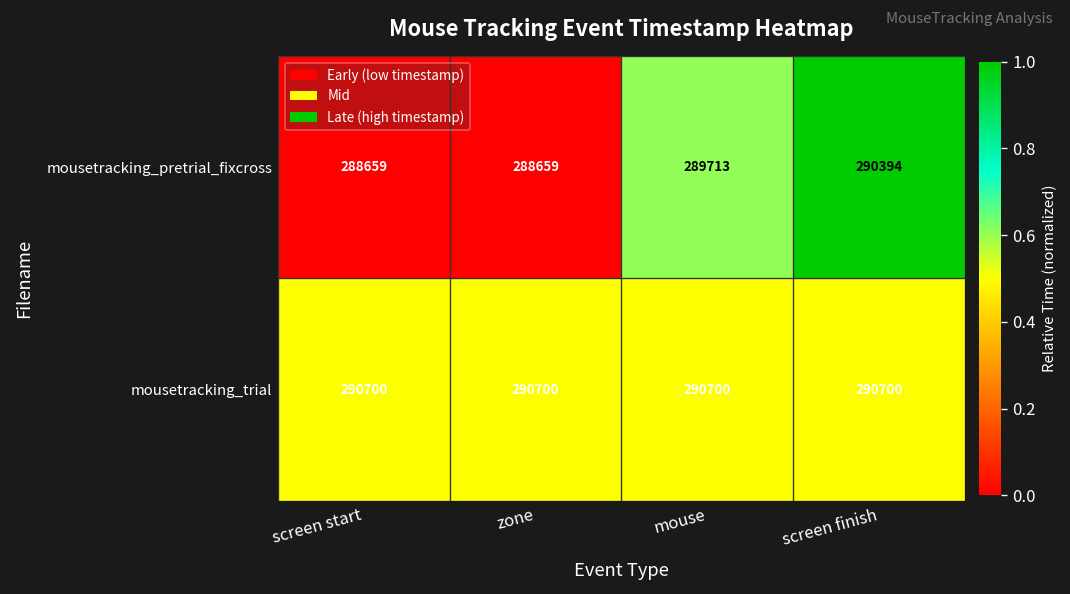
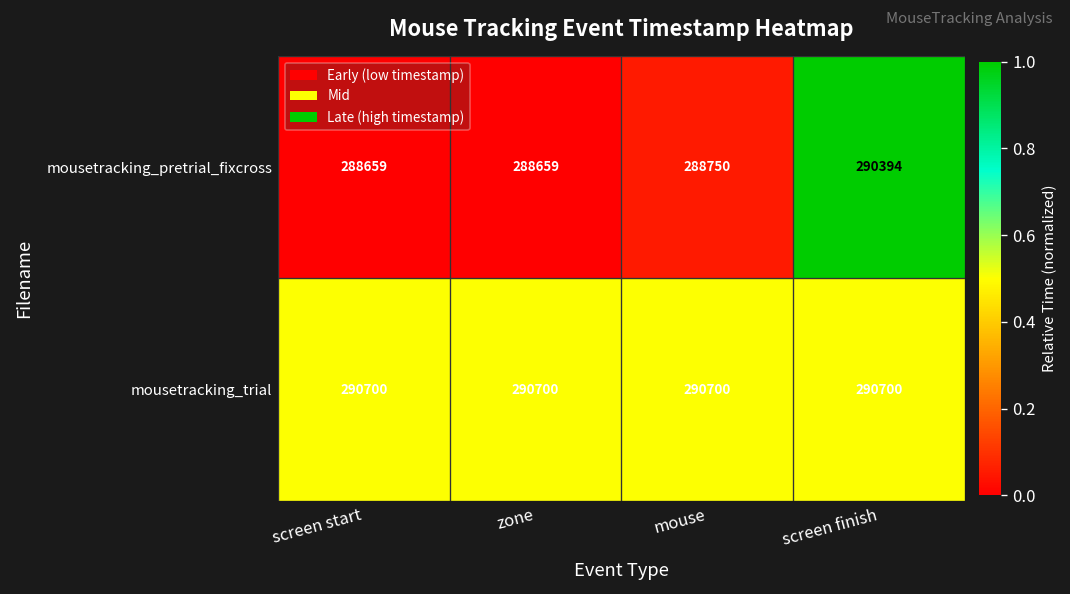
mousetracking_pretrial_fixcross, mouse: 289713 -> 288750
